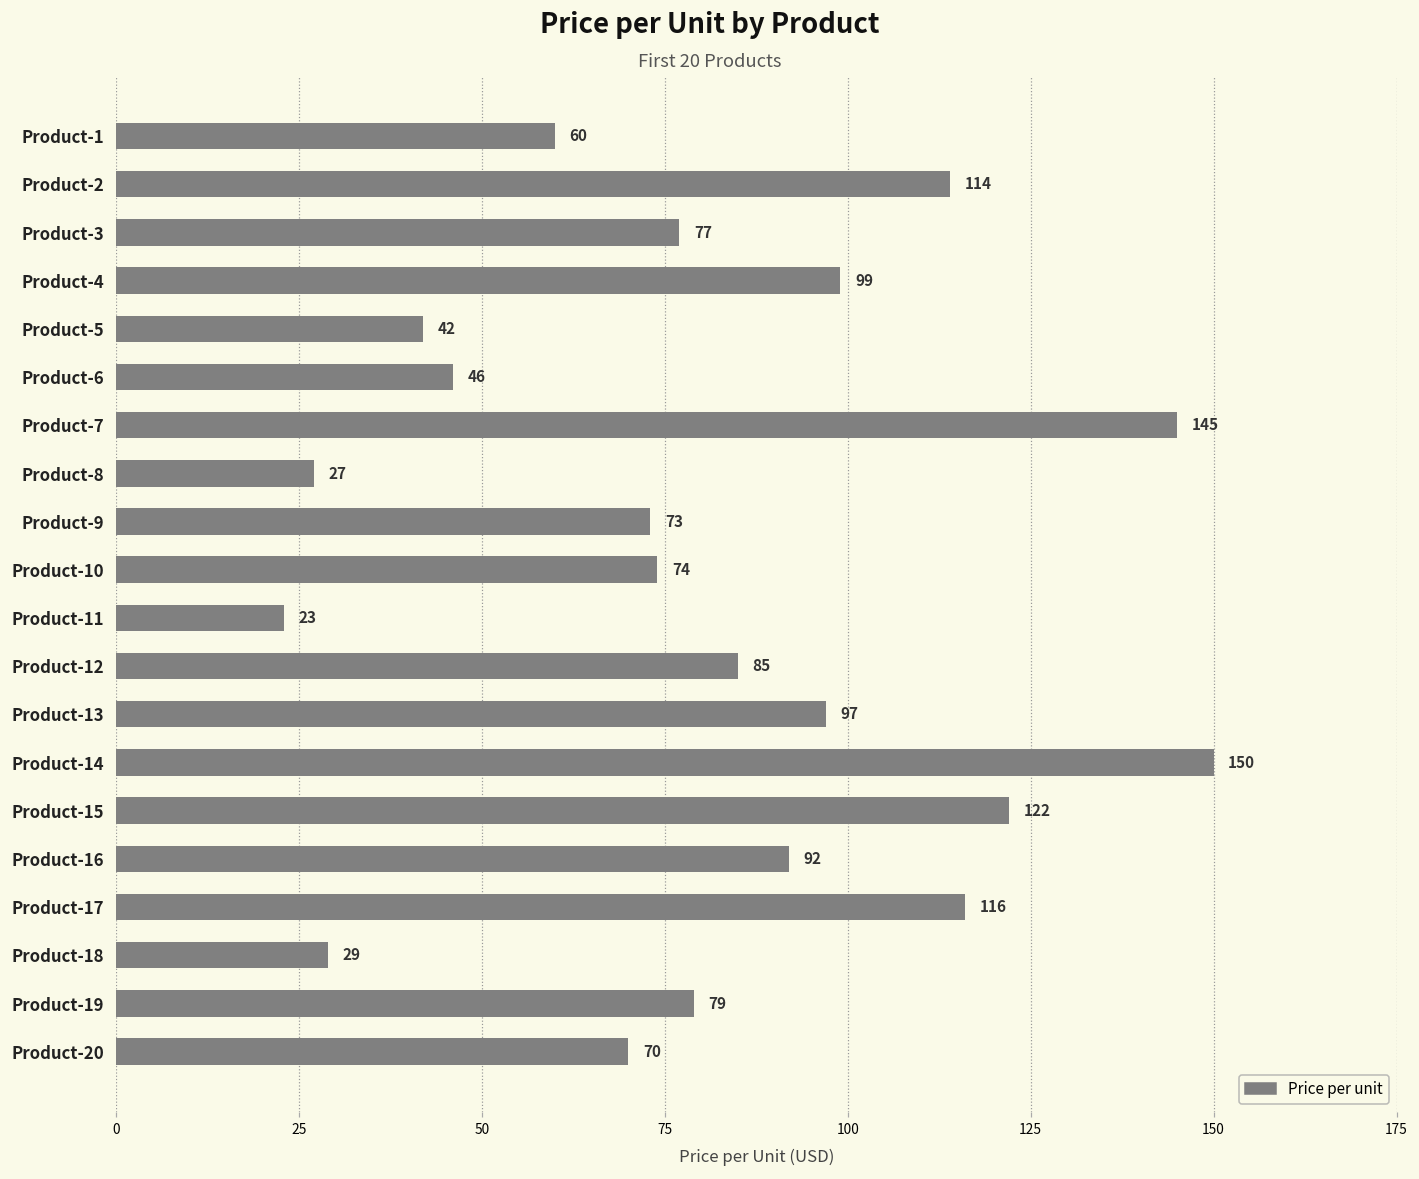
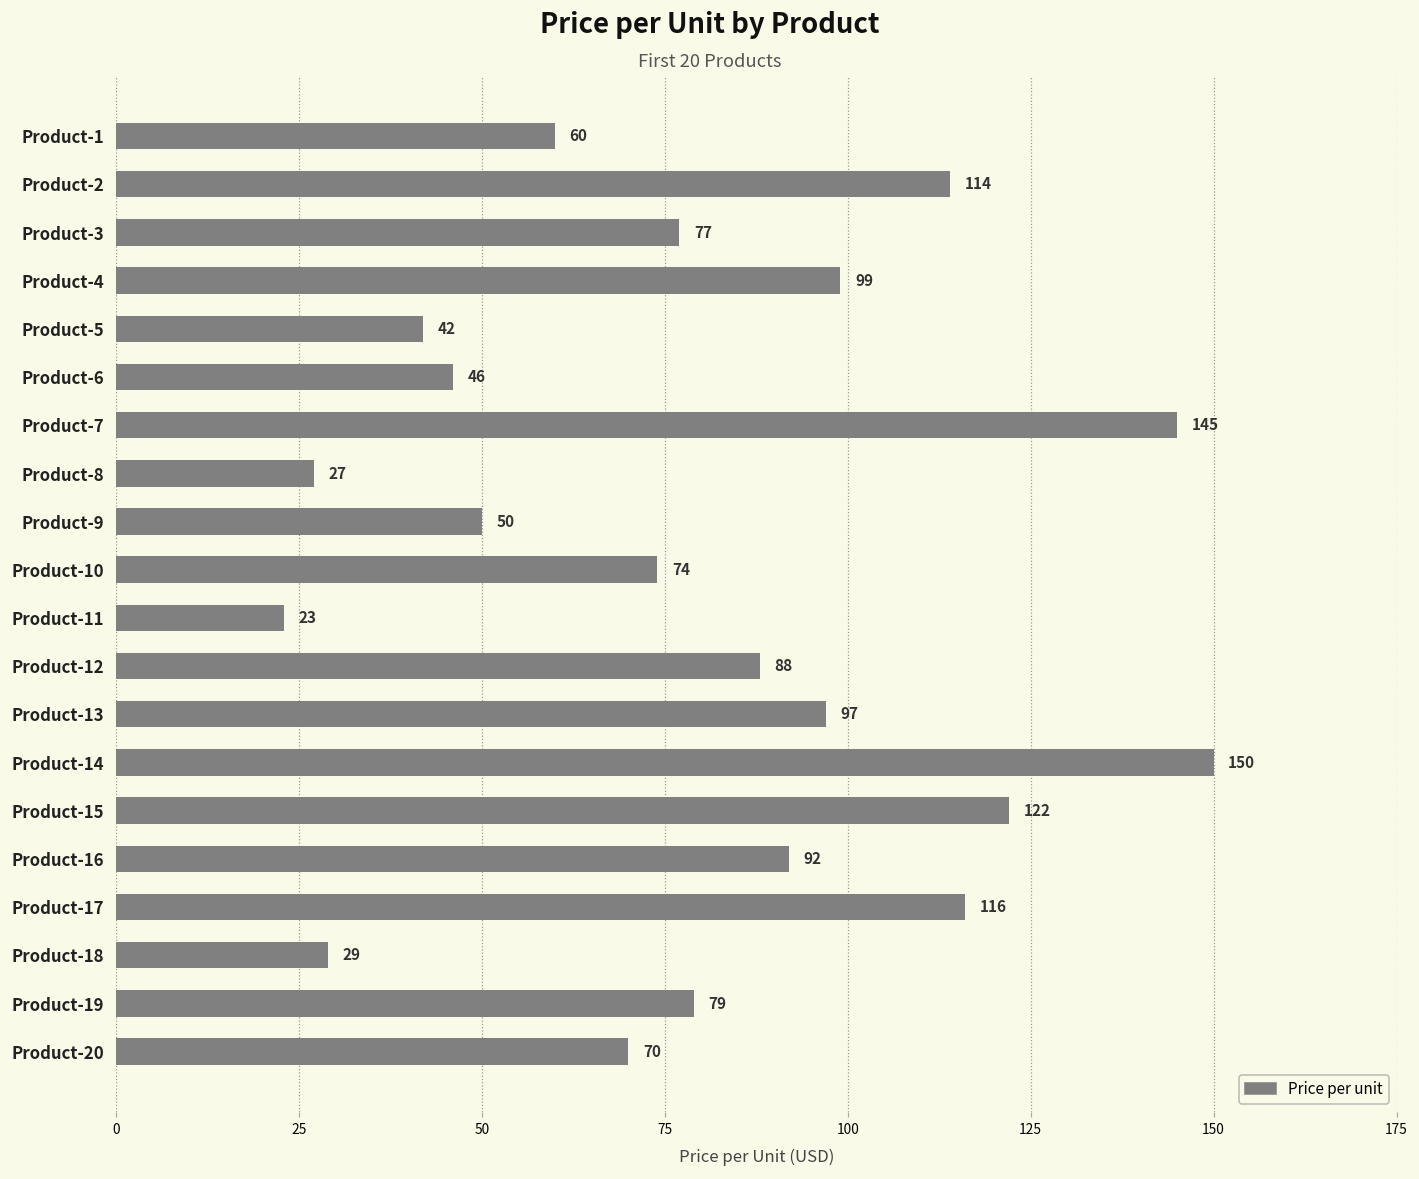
Product-9: 73 -> 50
Product-12: 85 -> 88
